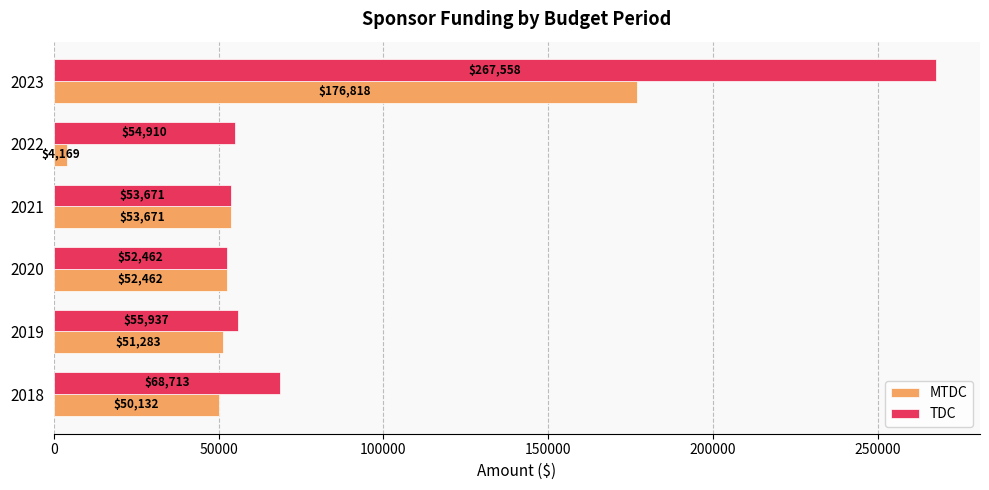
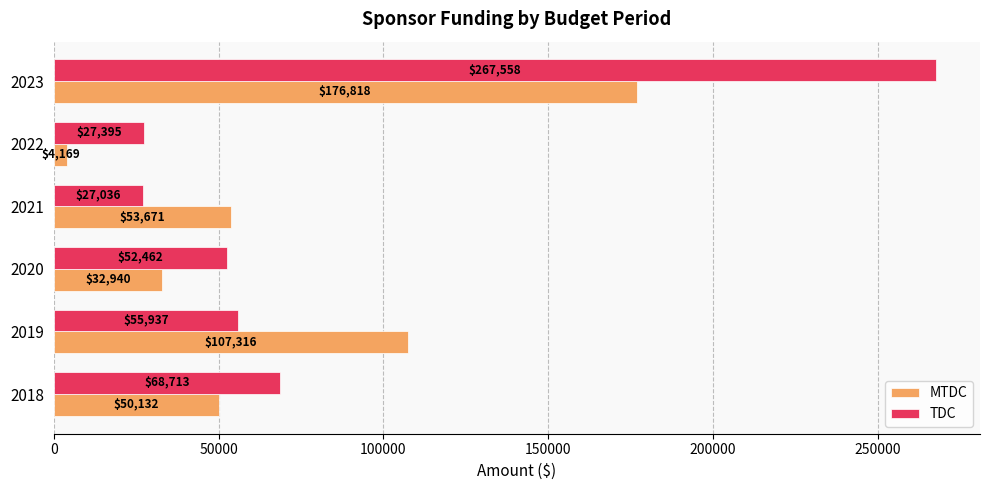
TDC, 2022: $54,910 -> $27,395
TDC, 2021: $53,671 -> $27,036
MTDC, 2020: $52,462 -> $32,940
MTDC, 2019: $51,283 -> $107,316
